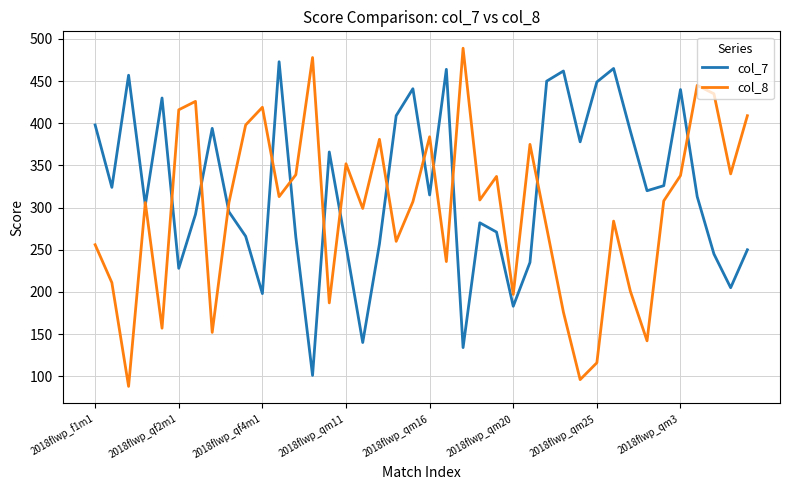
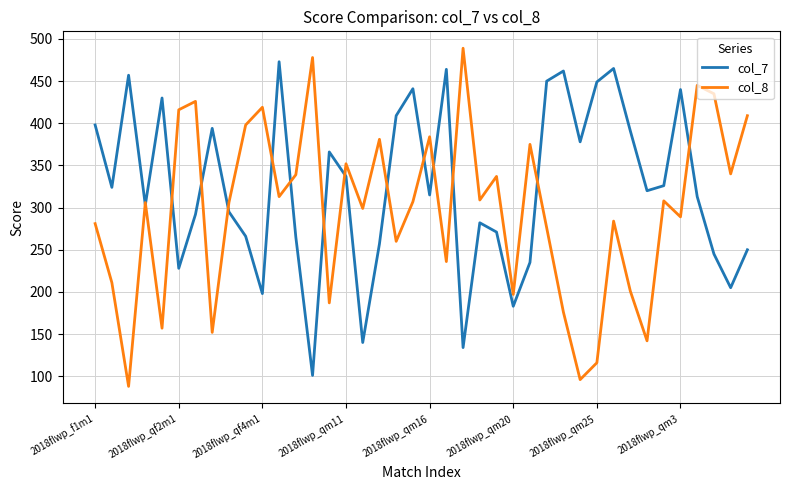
col_8, 2018flwp_f1m1: 260 -> 280
col_7, 2018flwp_qm11: 260 -> 340
col_8, 2018flwp_qm3: 340 -> 290
